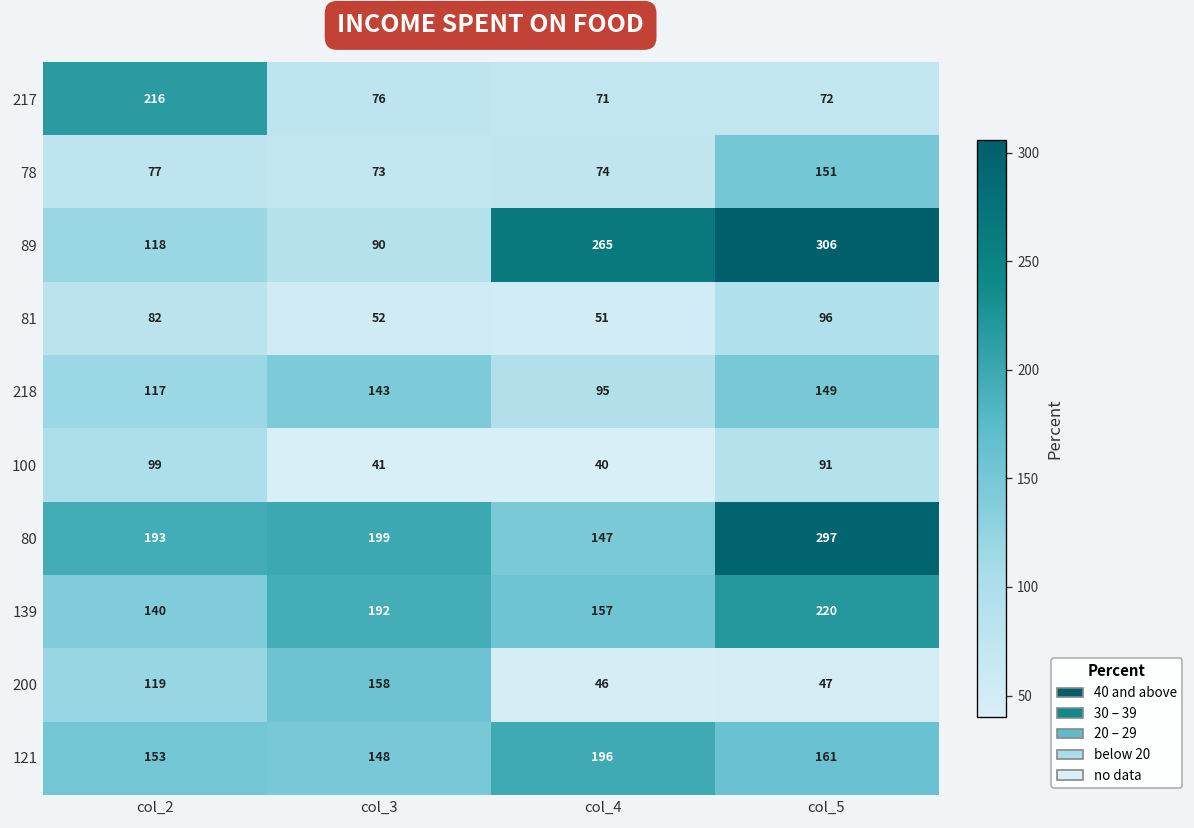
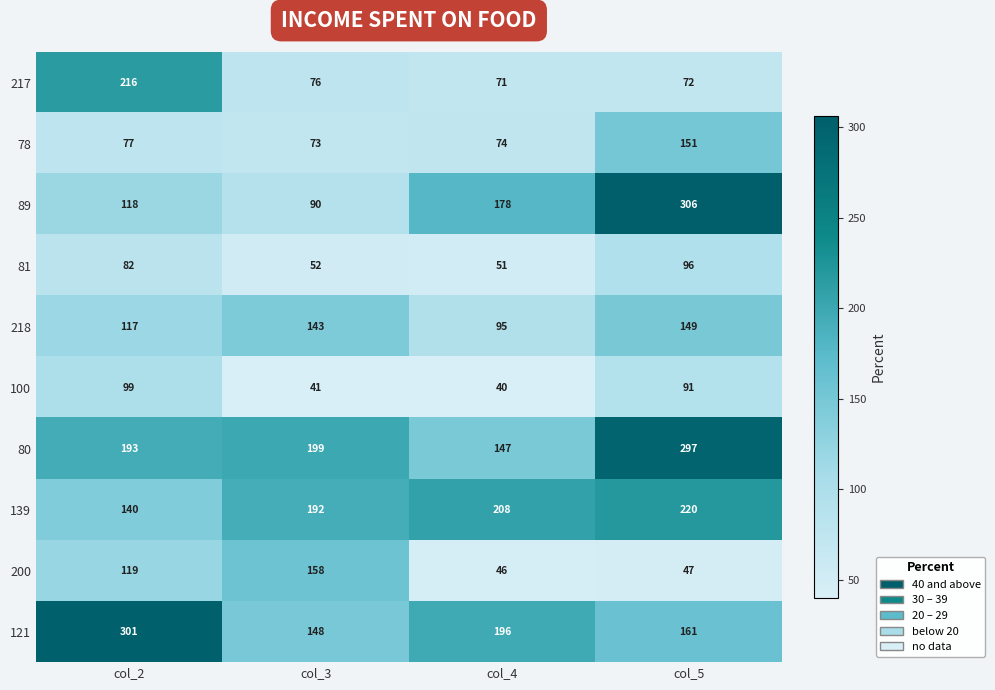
89, col_4: 265 -> 178
139, col_4: 157 -> 208
121, col_2: 153 -> 301
